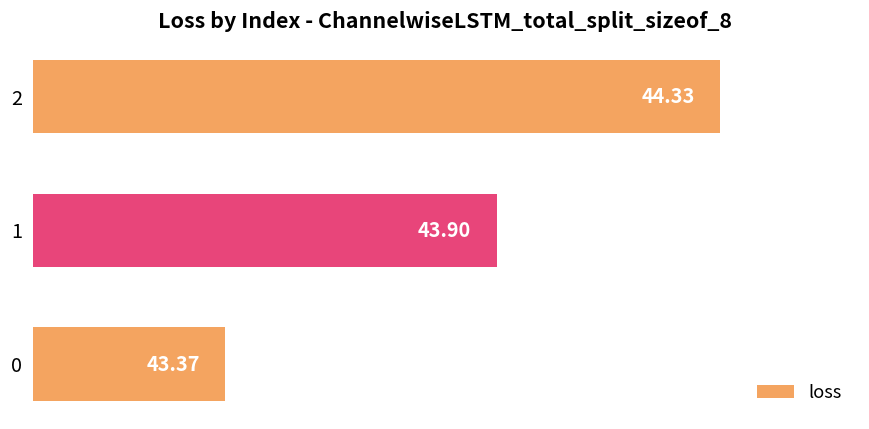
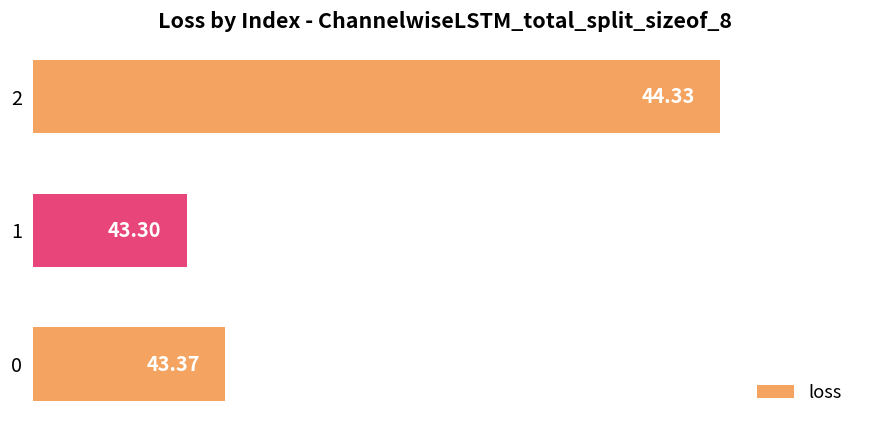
1: 43.90 -> 43.30
